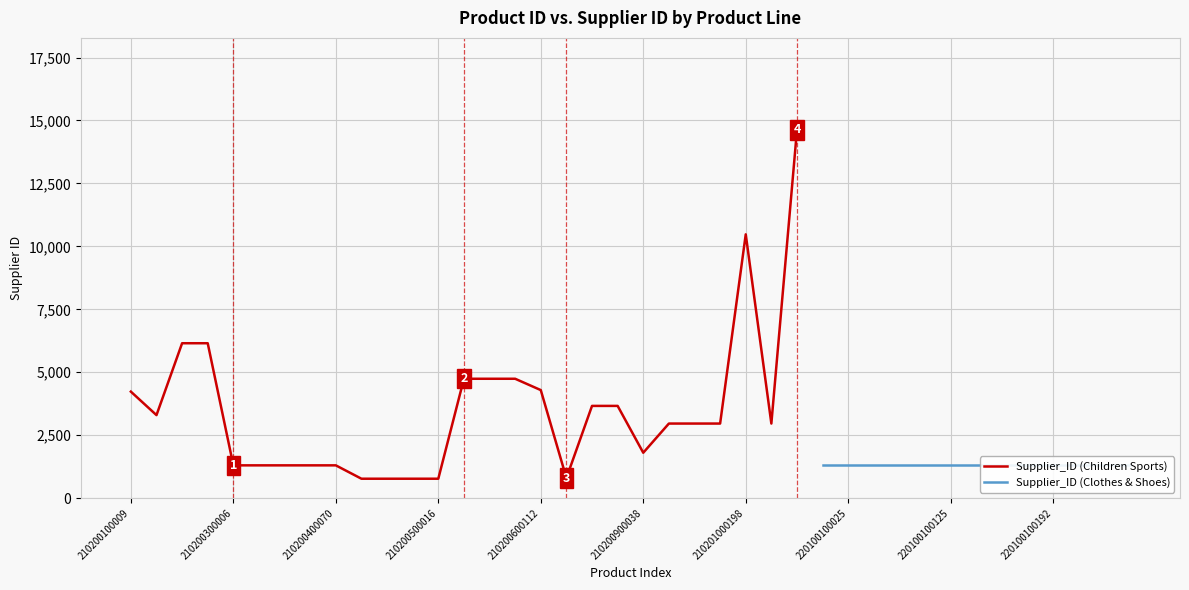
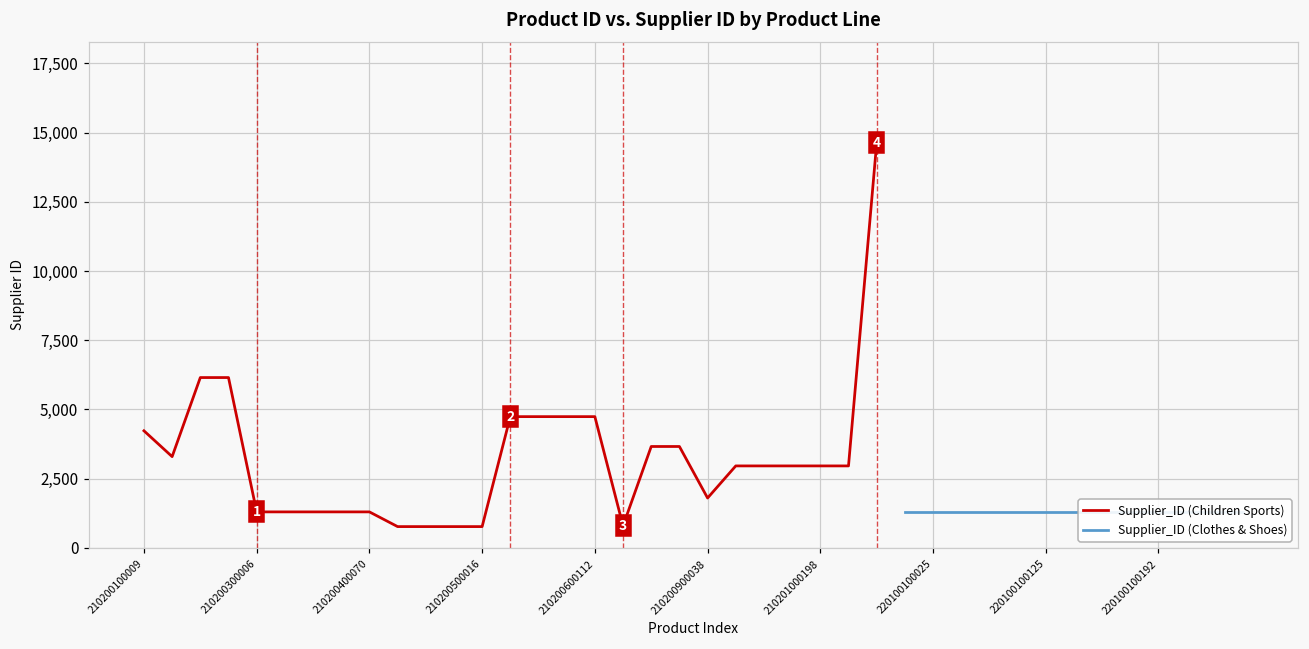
Supplier_ID (Children Sports), 210200600112: 4,300 -> 4,700
Supplier_ID (Children Sports), 210201000198: 10,500 -> 3,000
